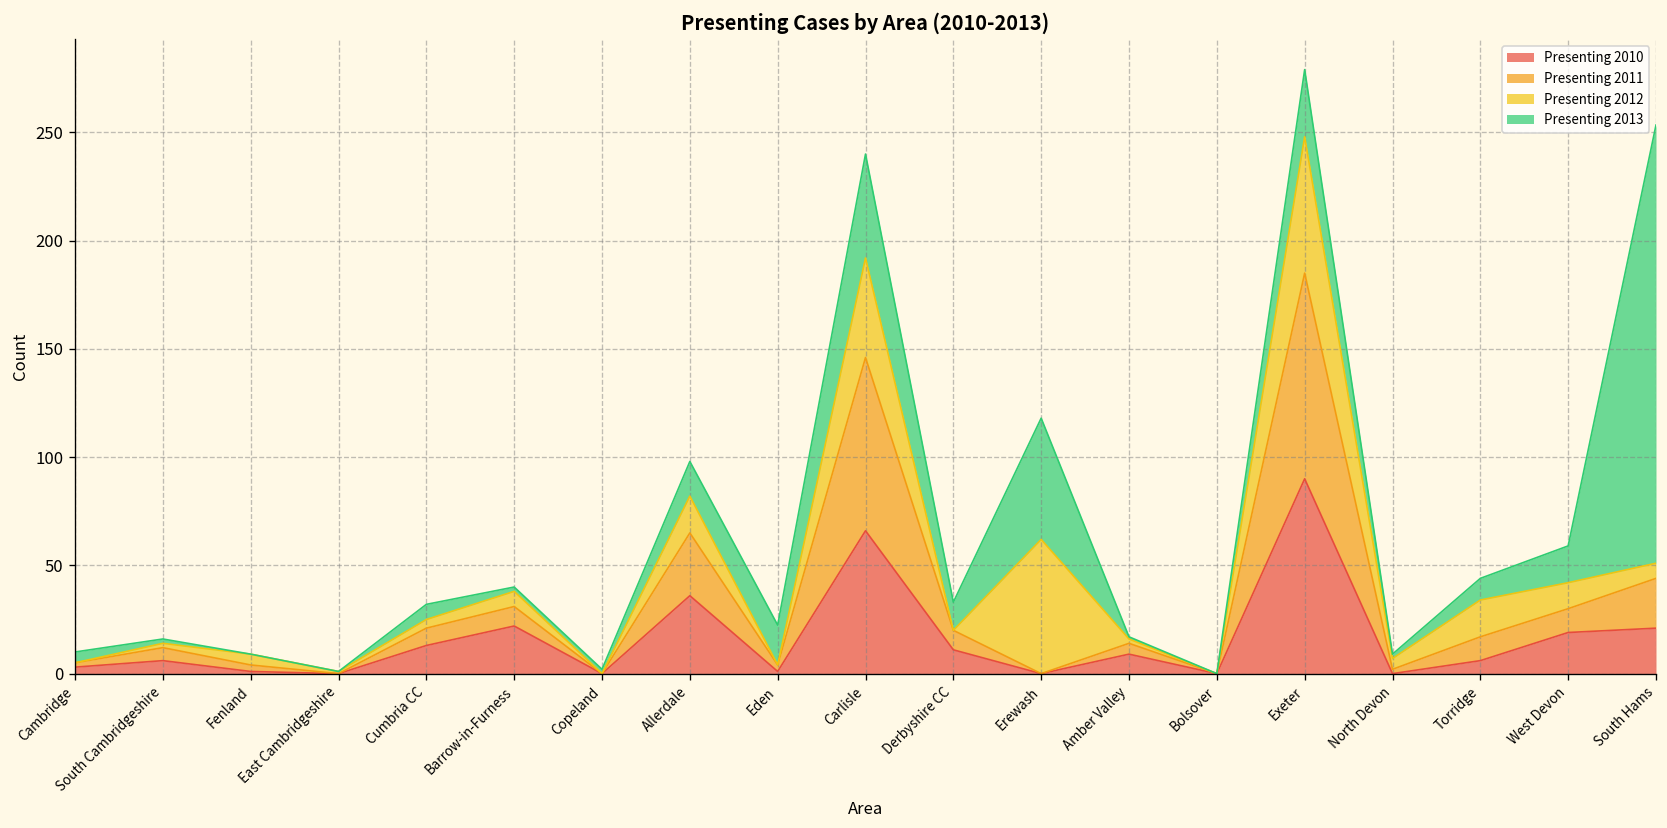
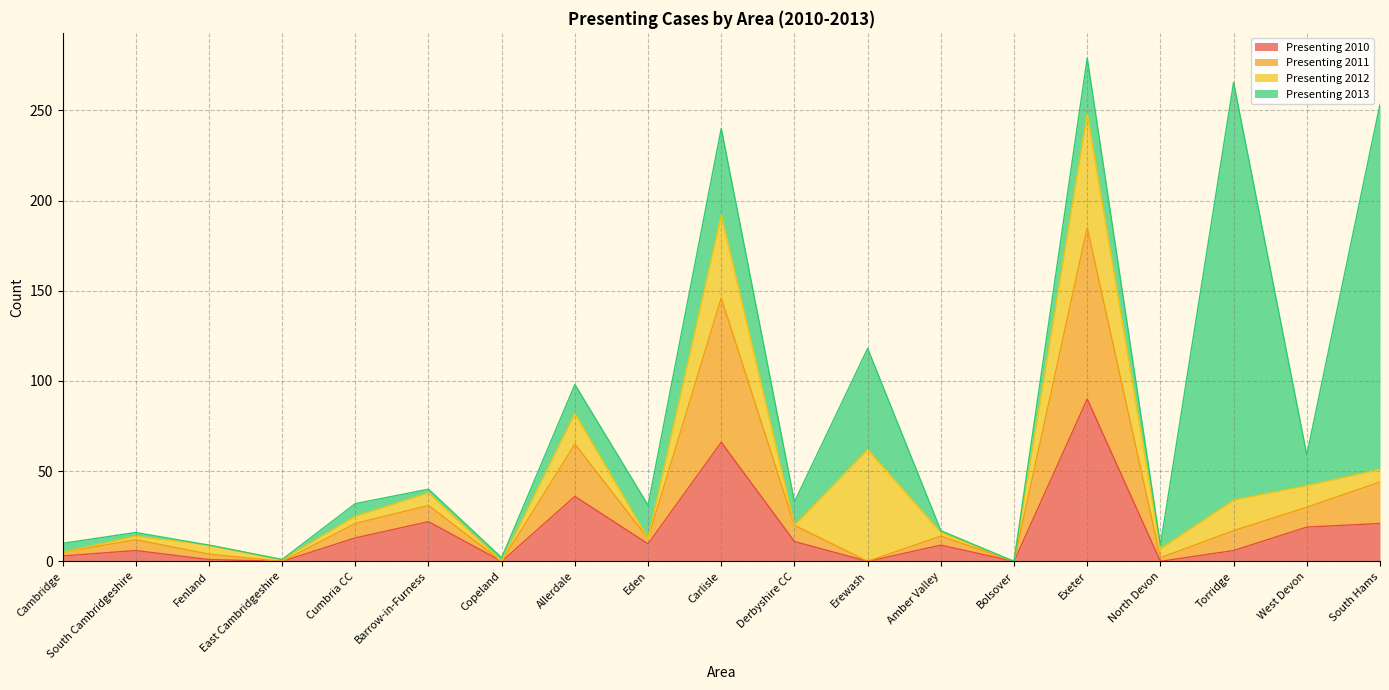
Presenting 2010, Eden: 1 -> 10
Presenting 2013, Torridge: 10 -> 232
